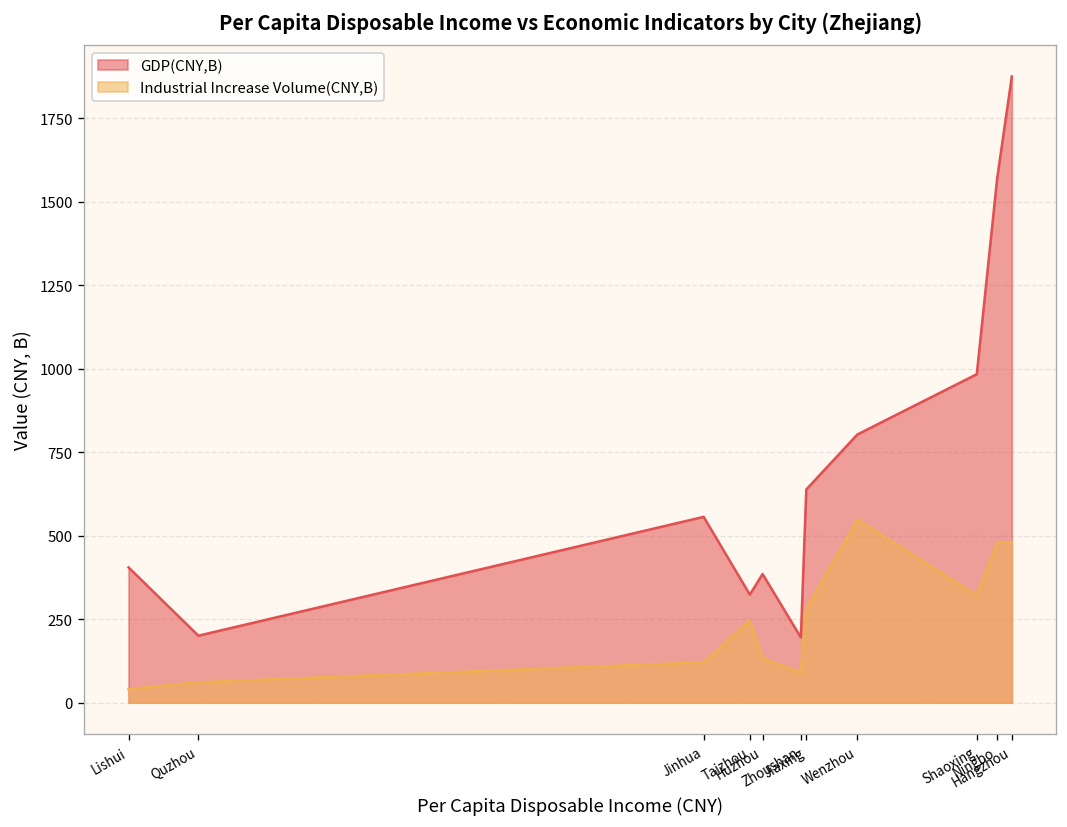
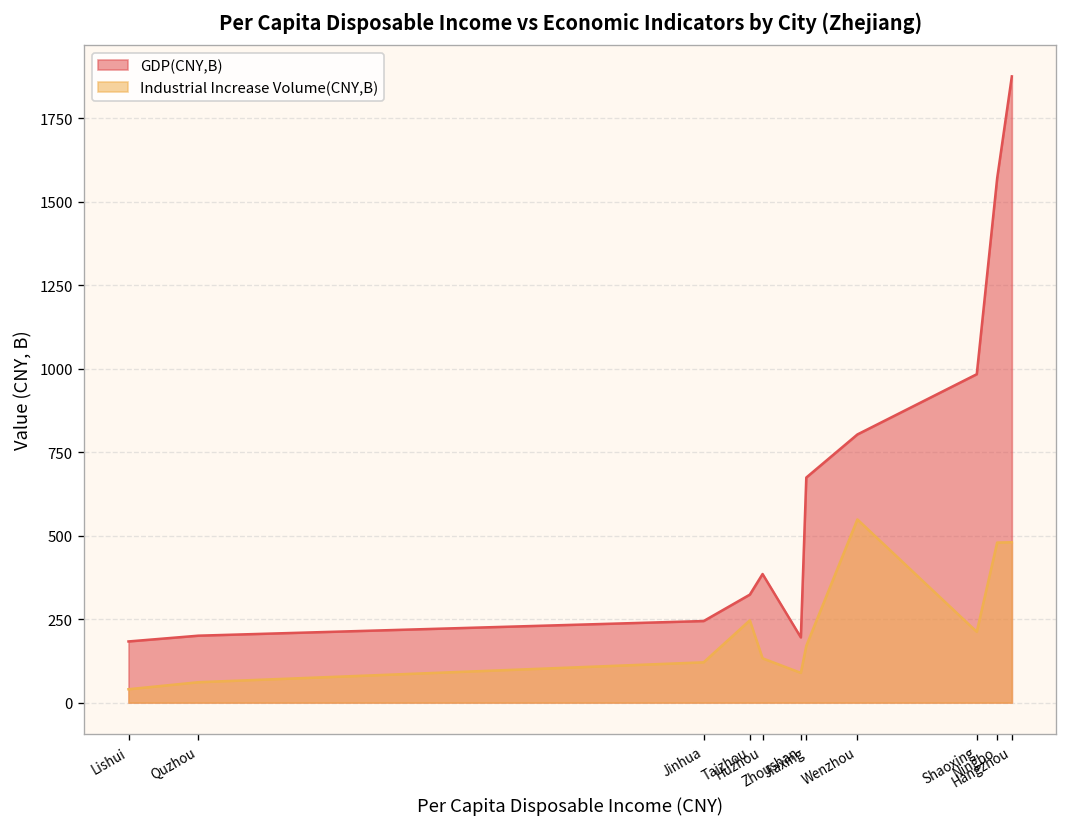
GDP(CNY,B), Lishui: 400 -> 180
GDP(CNY,B), Jinhua: 560 -> 240
GDP(CNY,B), Jiaxing: 640 -> 670
Industrial Increase Volume(CNY,B), Jiaxing: 280 -> 170
Industrial Increase Volume(CNY,B), Shaoxing: 320 -> 210
